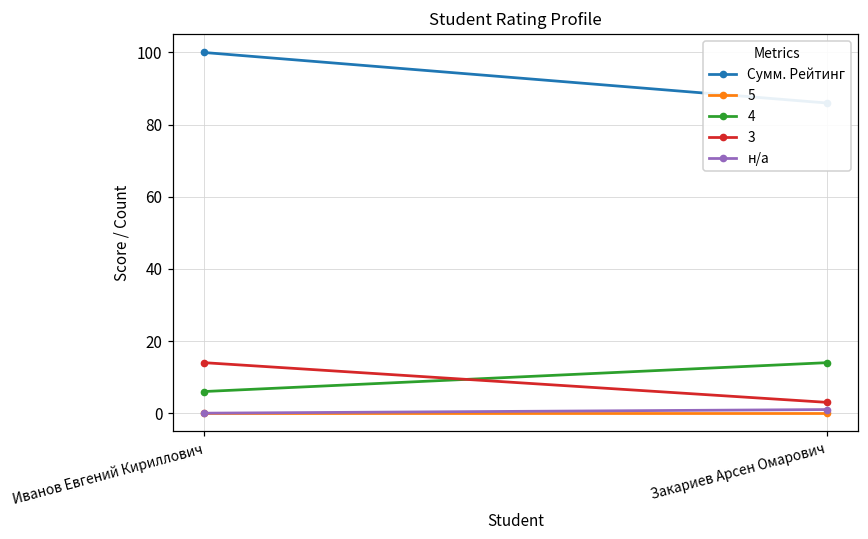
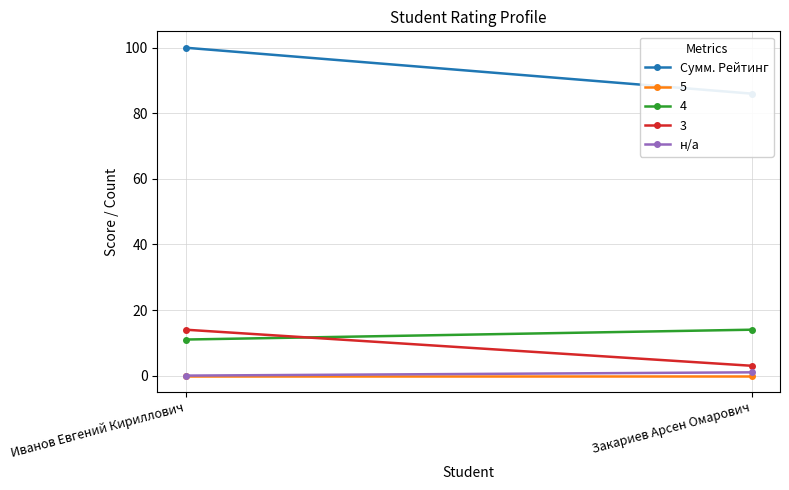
4, Иванов Евгений Кириллович: 6 -> 11
